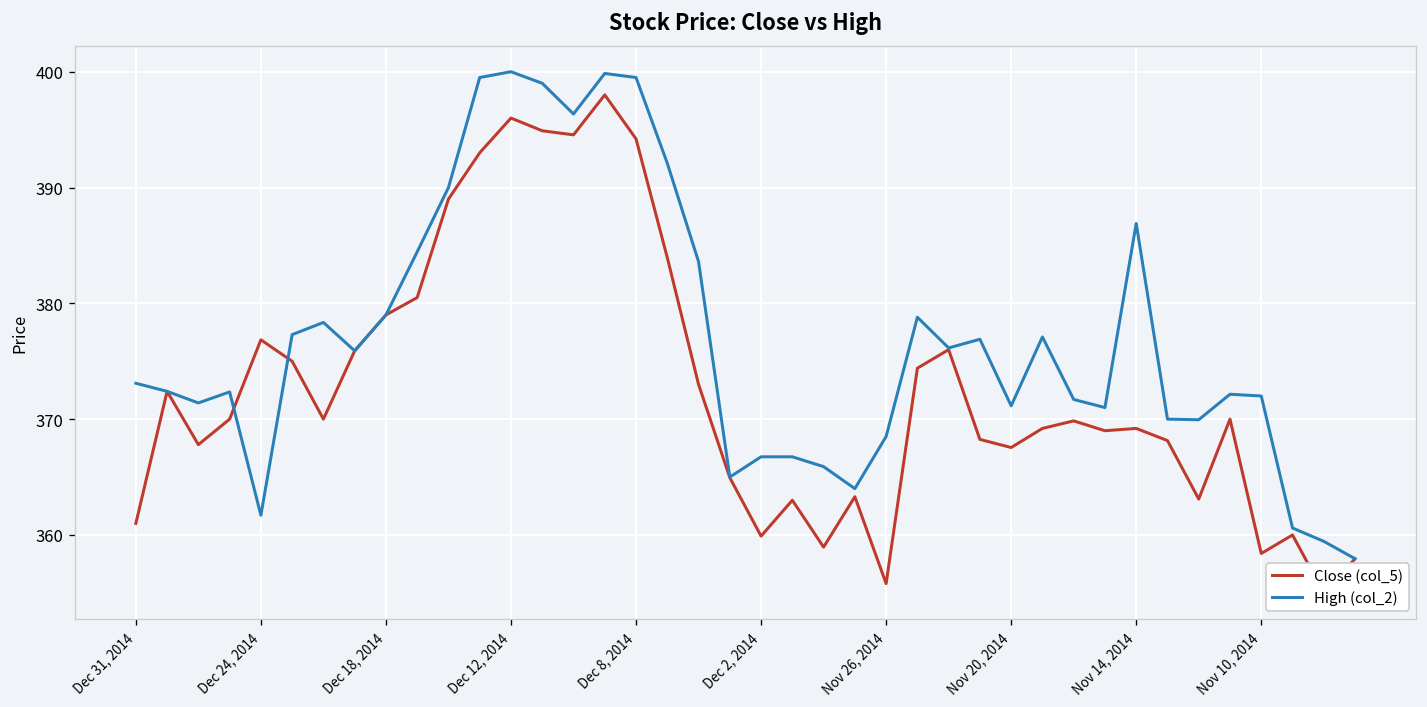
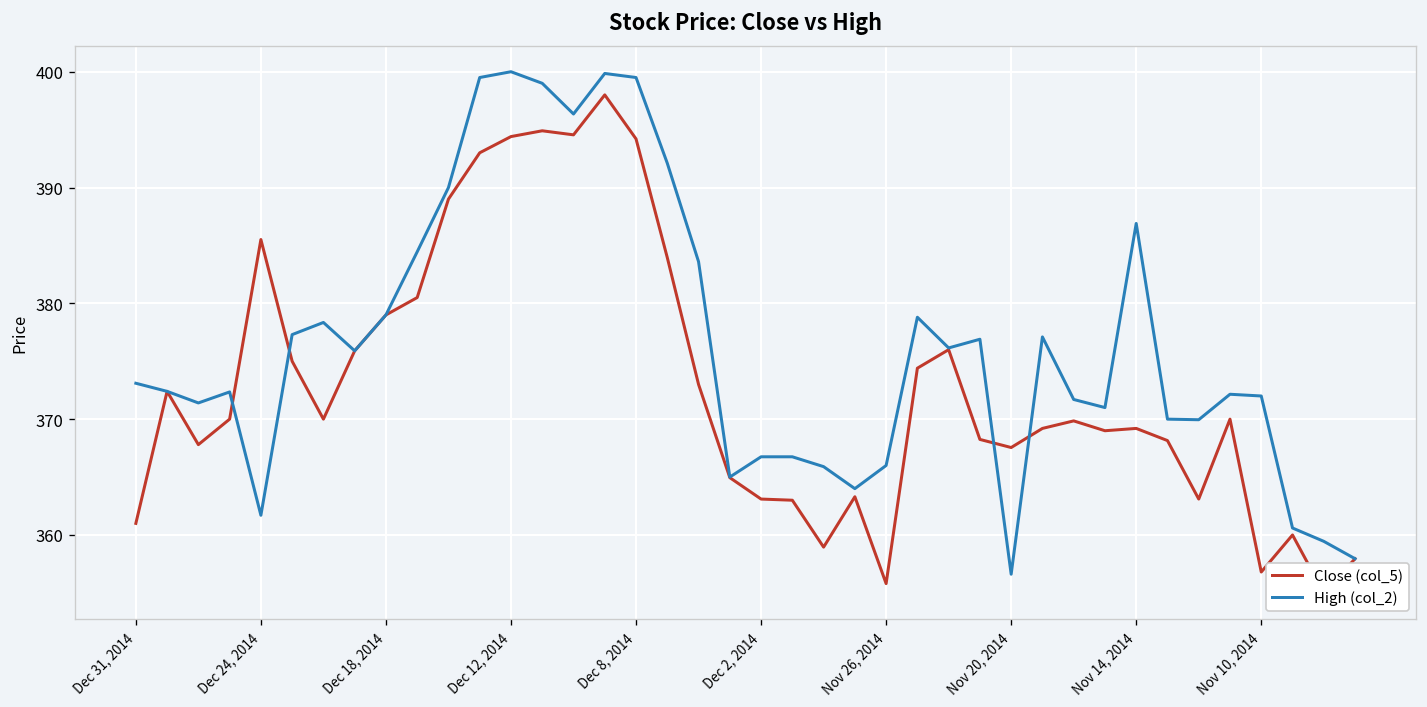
Close (col_5), Dec 24, 2014: 377 -> 386
Close (col_5), Dec 12, 2014: 396 -> 394
Close (col_5), Dec 2, 2014: 360 -> 363
High (col_2), Nov 26, 2014: 369 -> 366
High (col_2), Nov 20, 2014: 371 -> 357
Close (col_5), Nov 10, 2014: 358 -> 357
